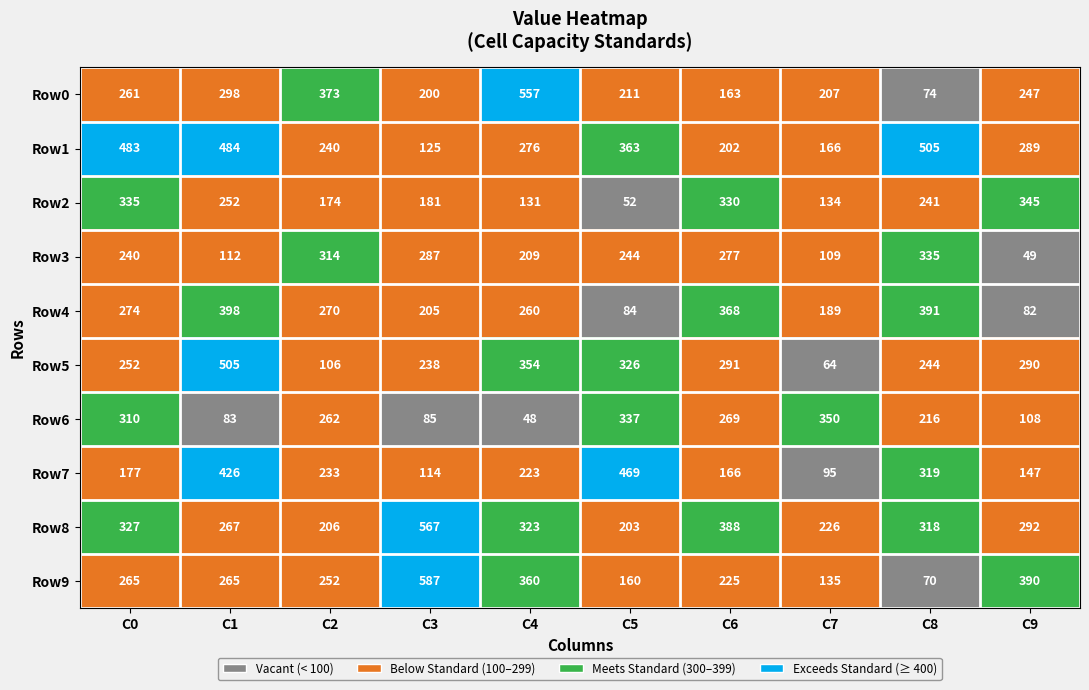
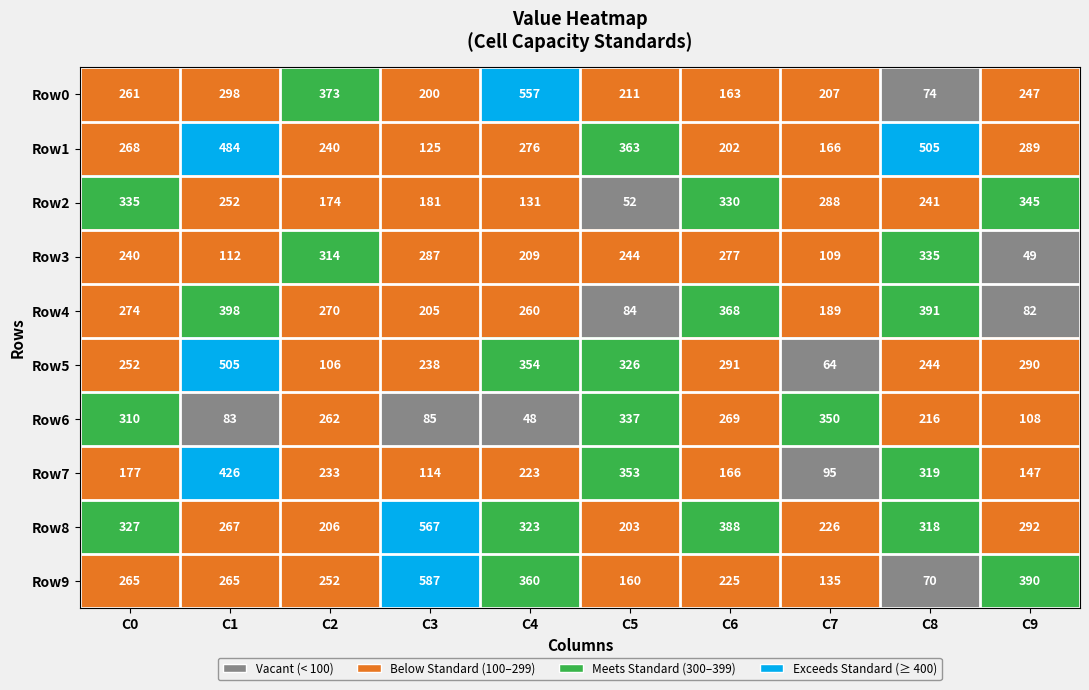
Row1, C0: 483 -> 268
Row2, C7: 134 -> 288
Row7, C5: 469 -> 353
